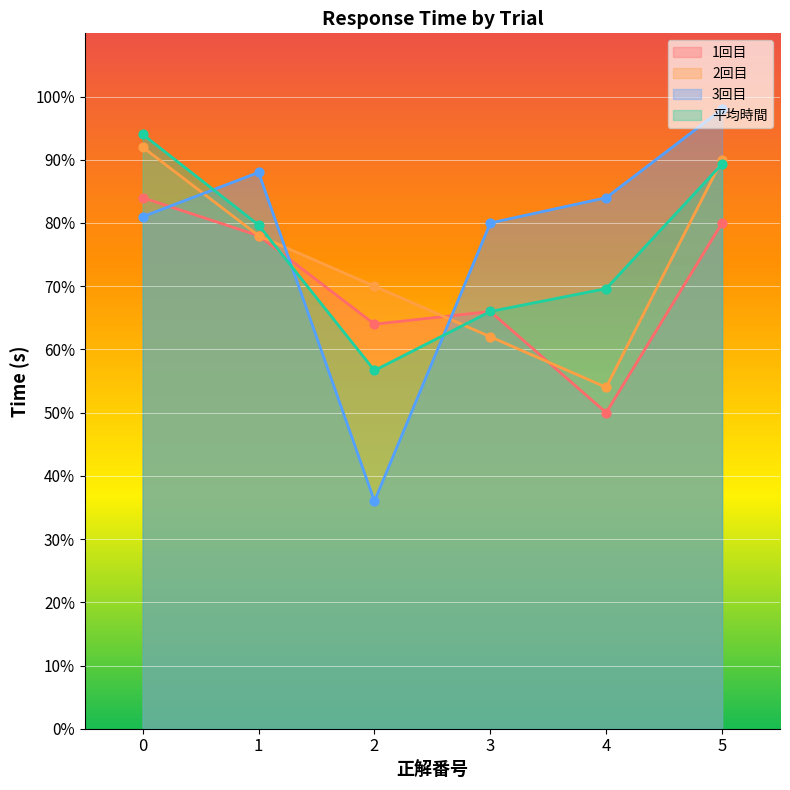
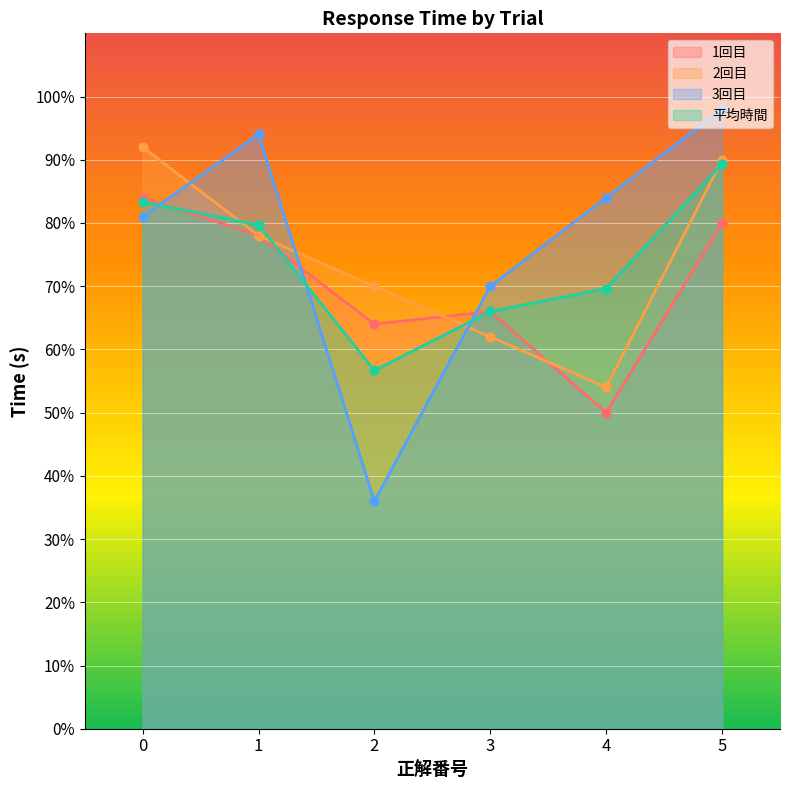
平均時間, 0: 94% -> 83%
3回目, 1: 88% -> 94%
3回目, 3: 80% -> 70%
